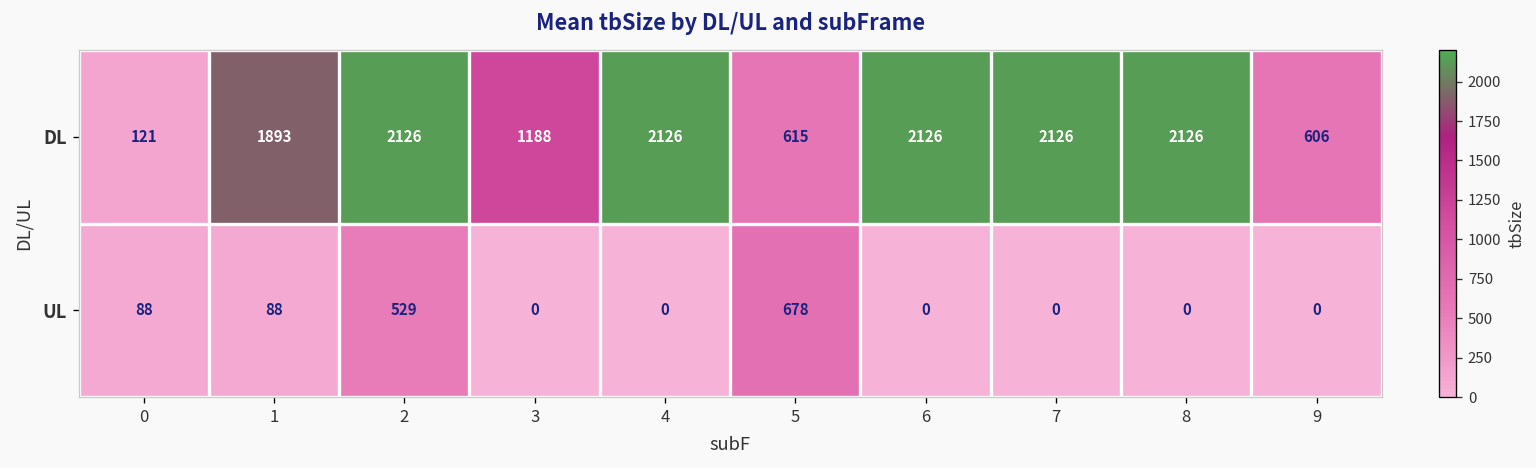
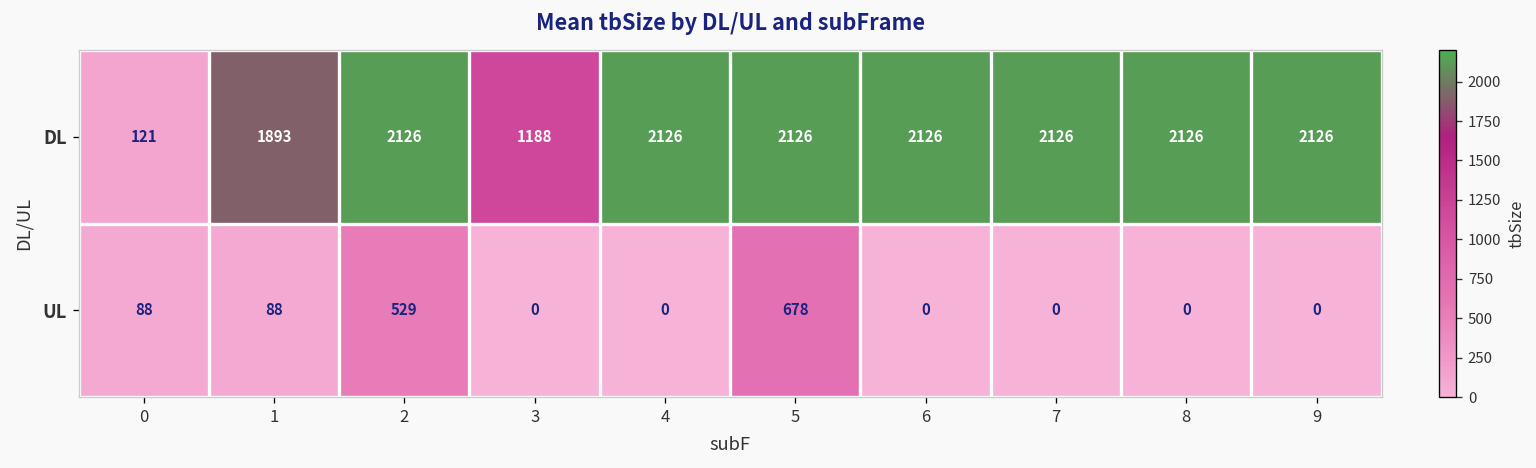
DL, 5: 615 -> 2126
DL, 9: 606 -> 2126
